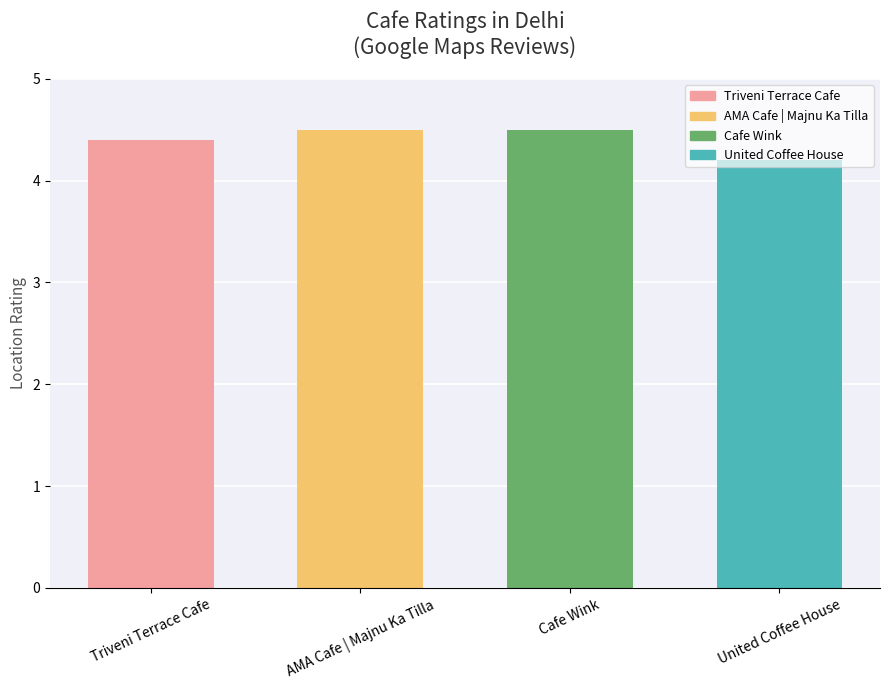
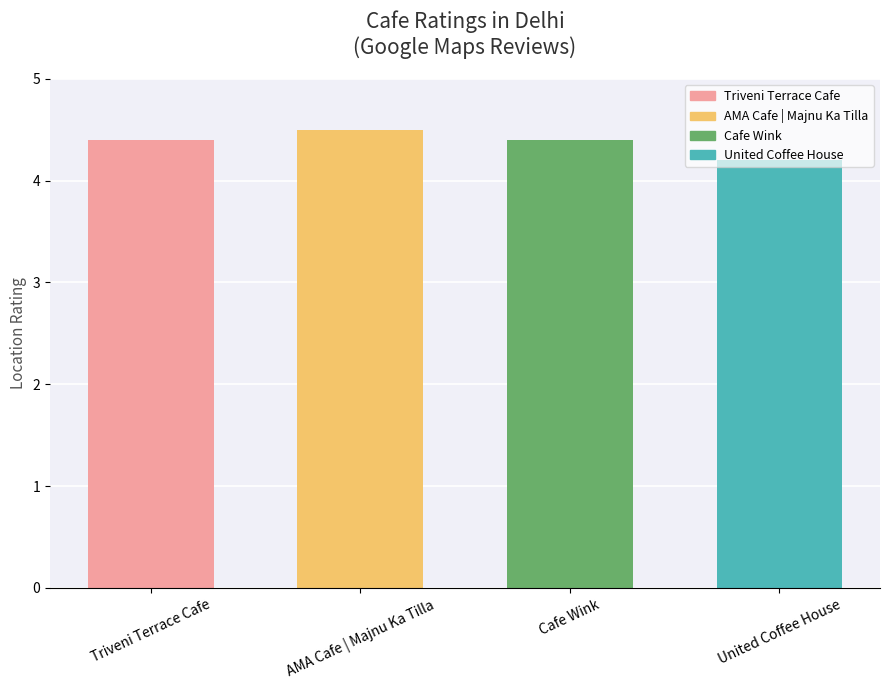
Cafe Wink, Cafe Wink: 4.5 -> 4.4
